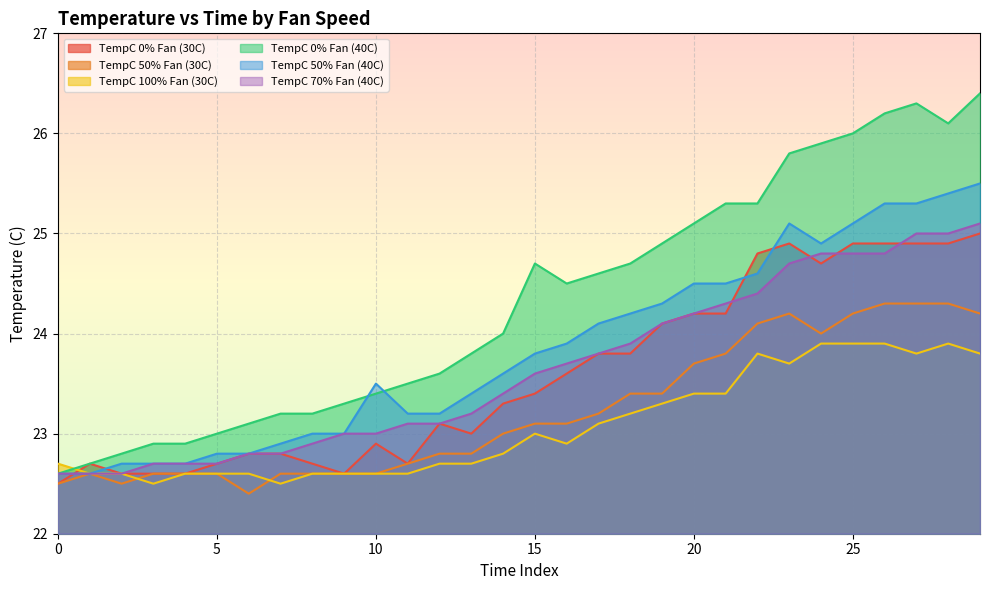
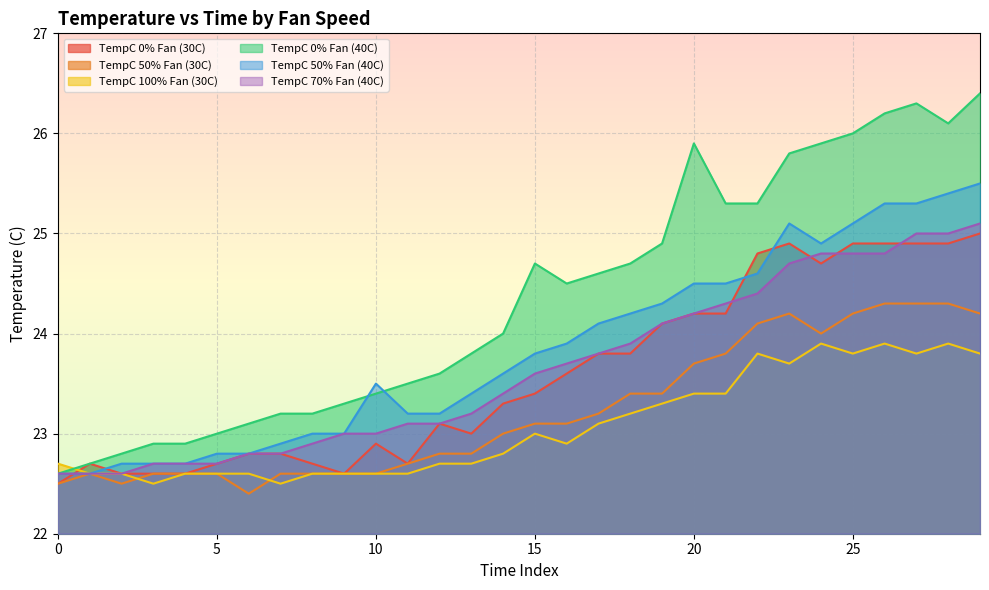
TempC 0% Fan (40C), 20: 25.1 -> 25.9
TempC 100% Fan (30C), 25: 23.9 -> 23.8
